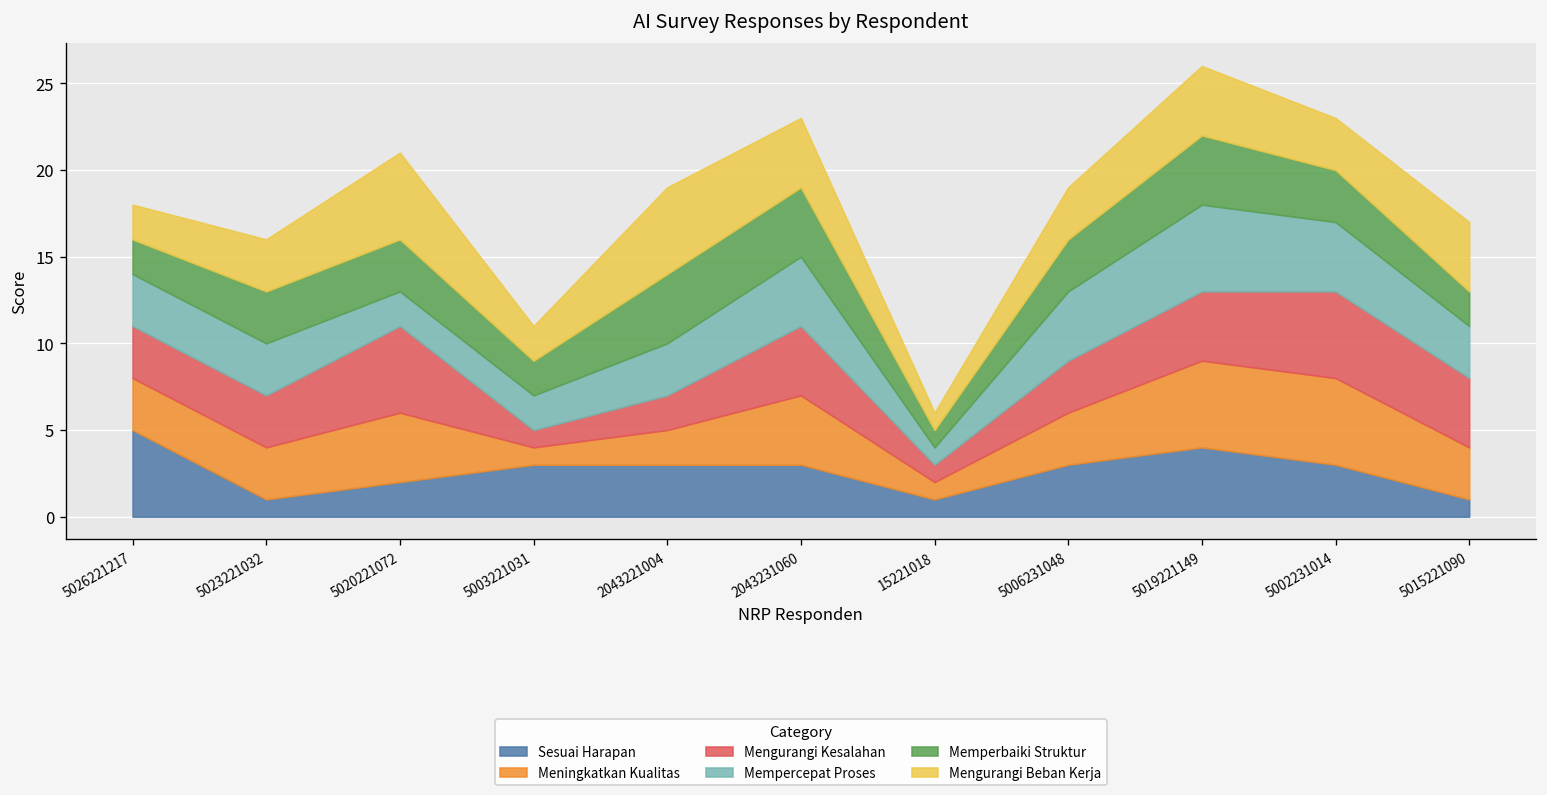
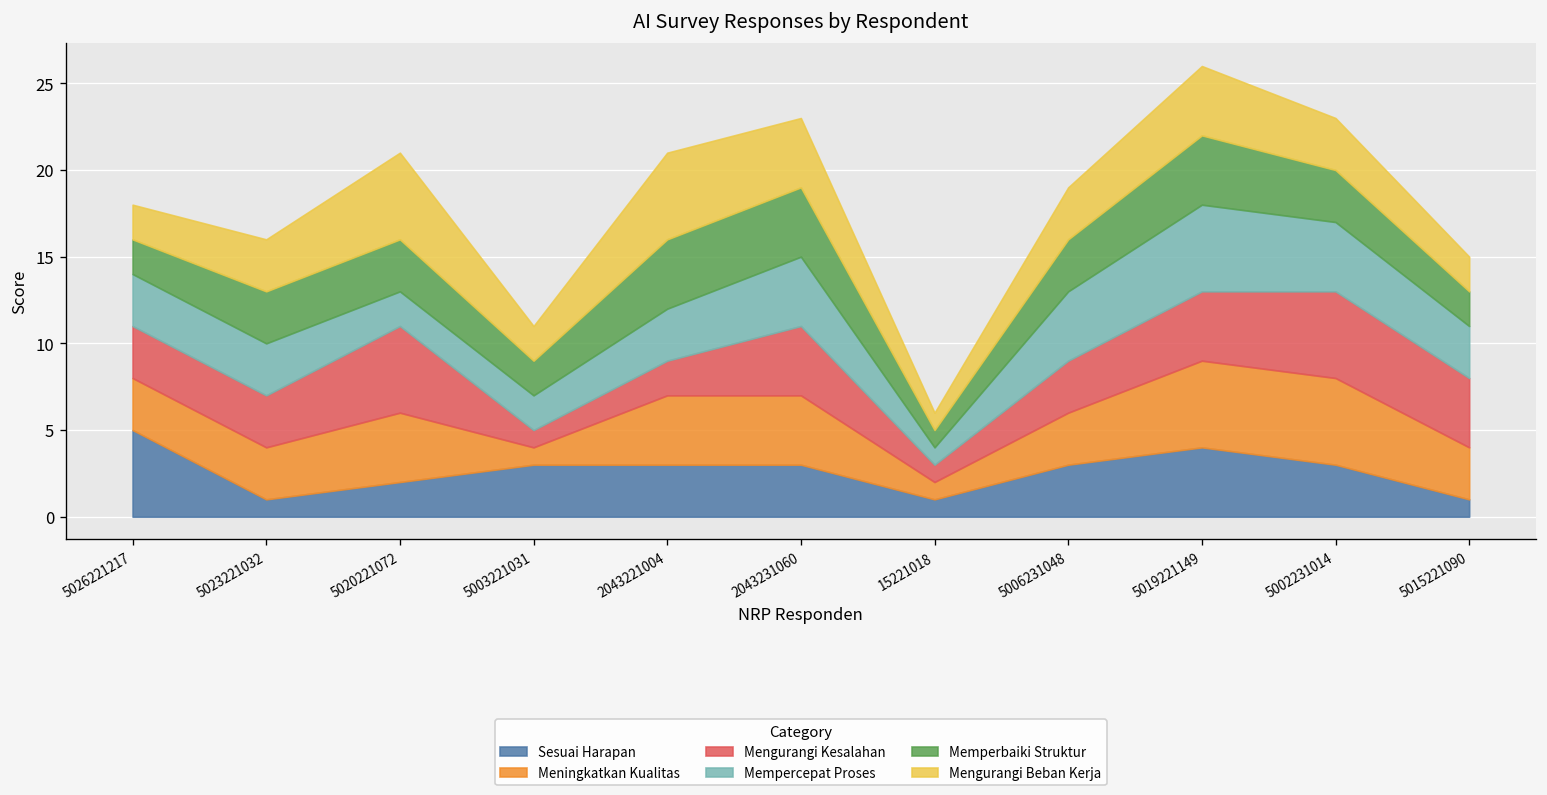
Meningkatkan Kualitas, 2043221004: 2 -> 4
Mengurangi Beban Kerja, 5015221090: 4 -> 2
